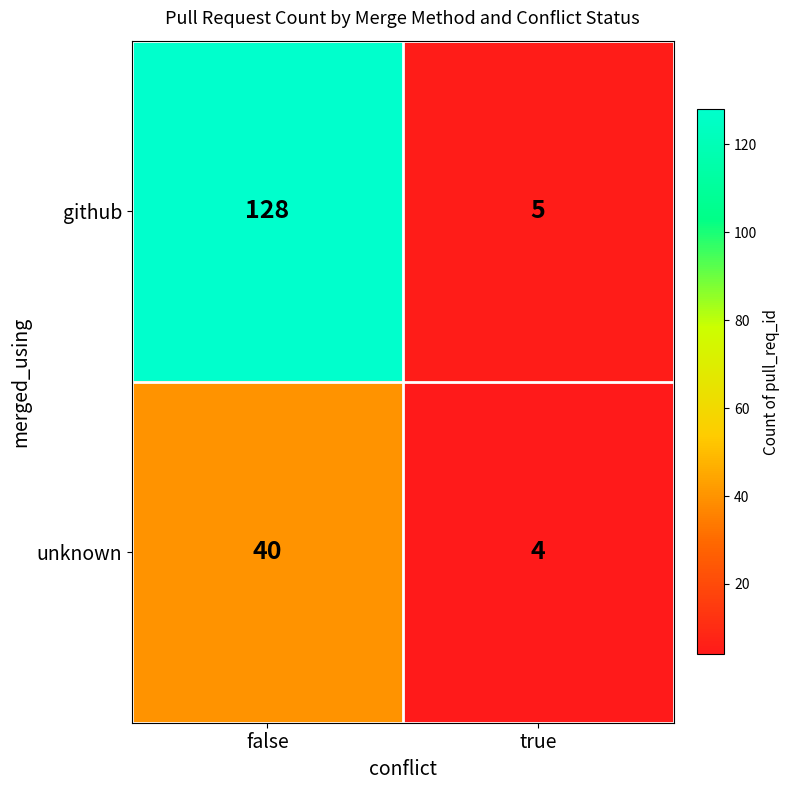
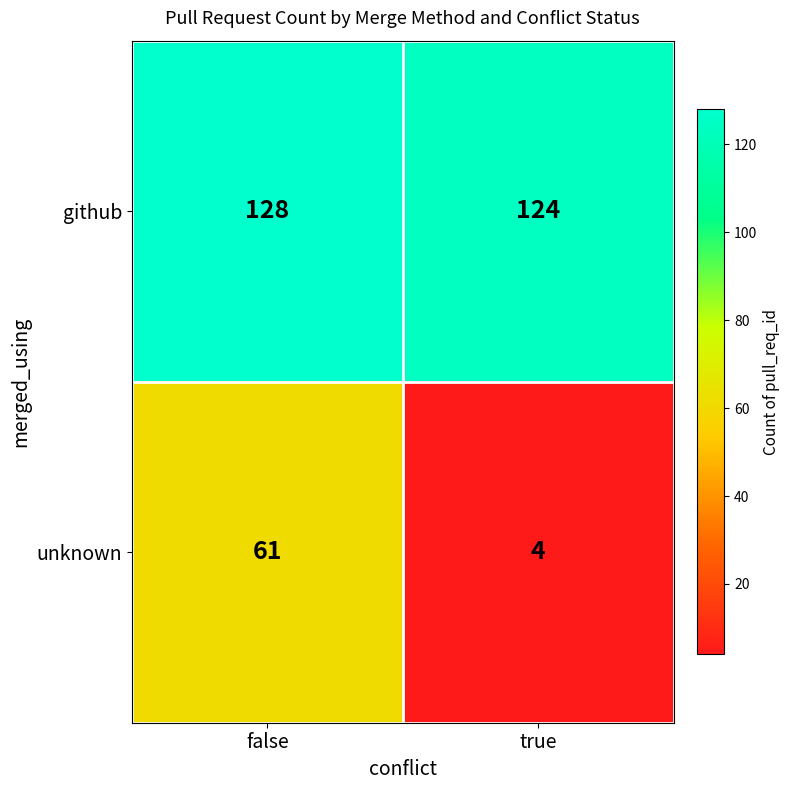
github, true: 5 -> 124
unknown, false: 40 -> 61
